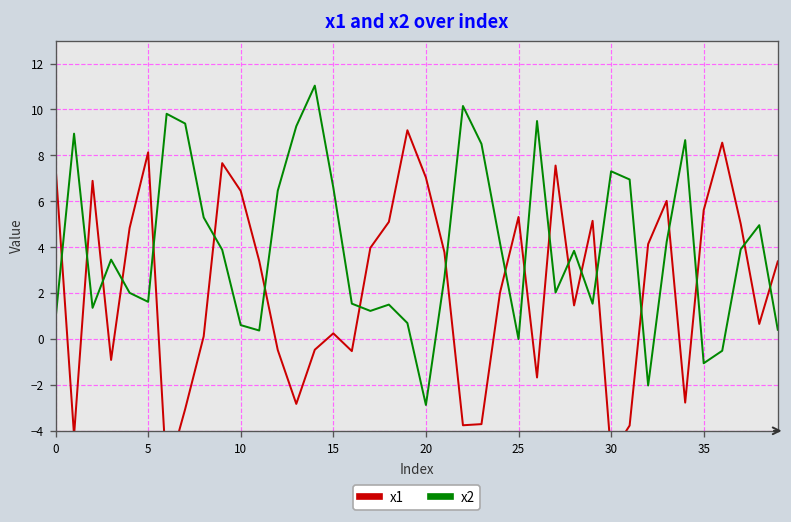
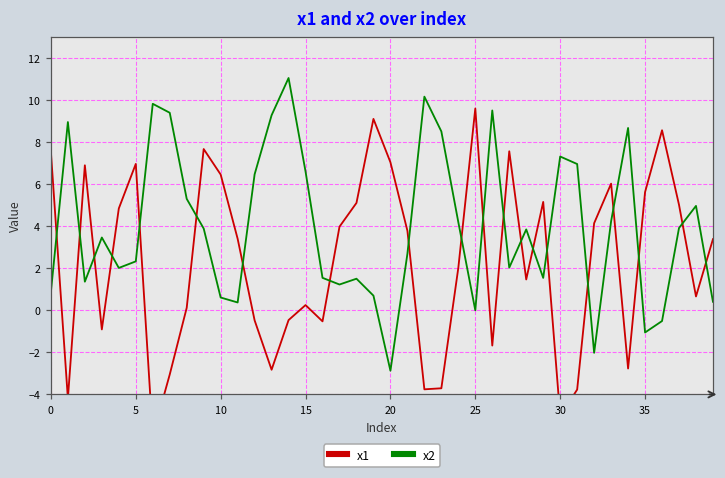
x1, 5: 8.1 -> 7.0
x2, 5: 1.6 -> 2.3
x1, 25: 5.3 -> 9.6
